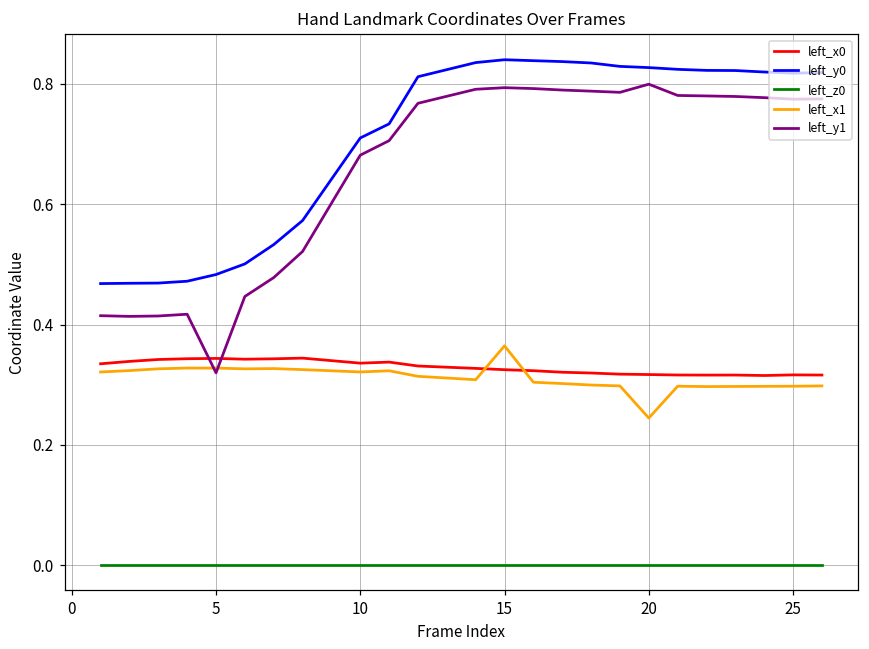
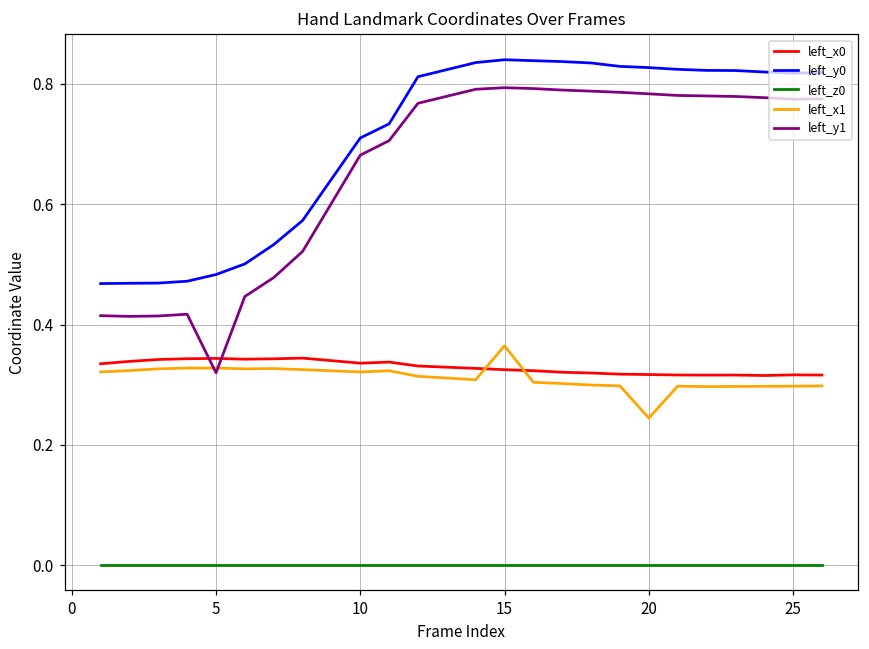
left_y1, 20: 0.80 -> 0.78
